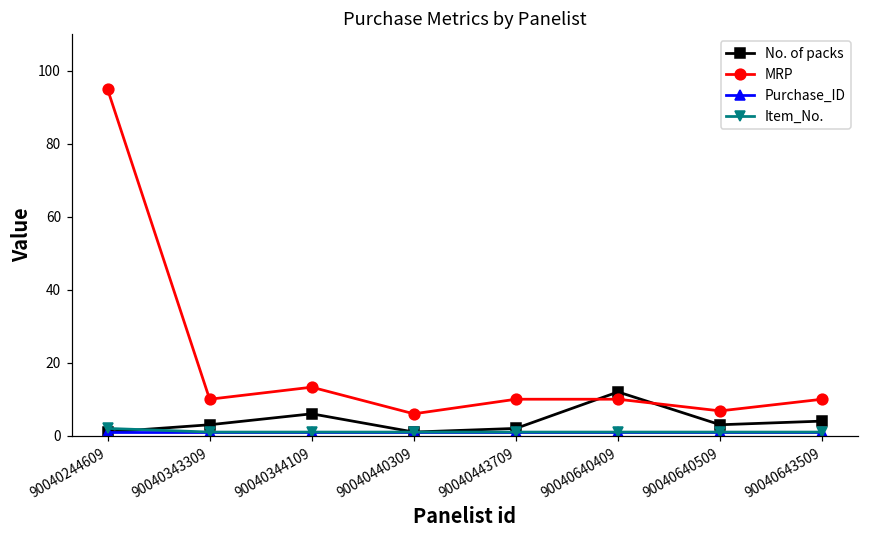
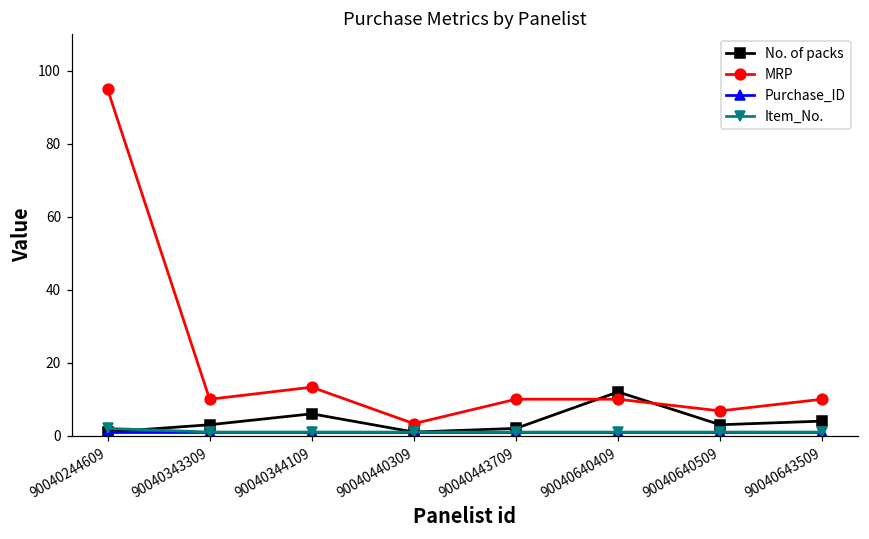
MRP, 90040440309: 6 -> 3
